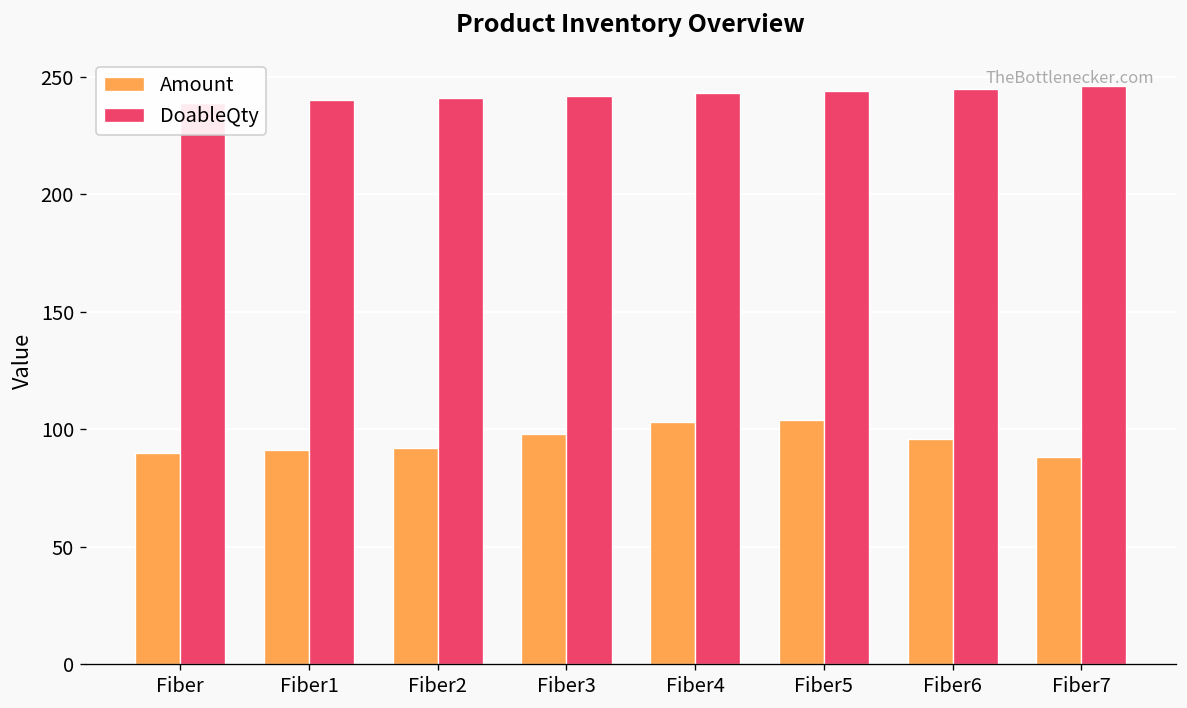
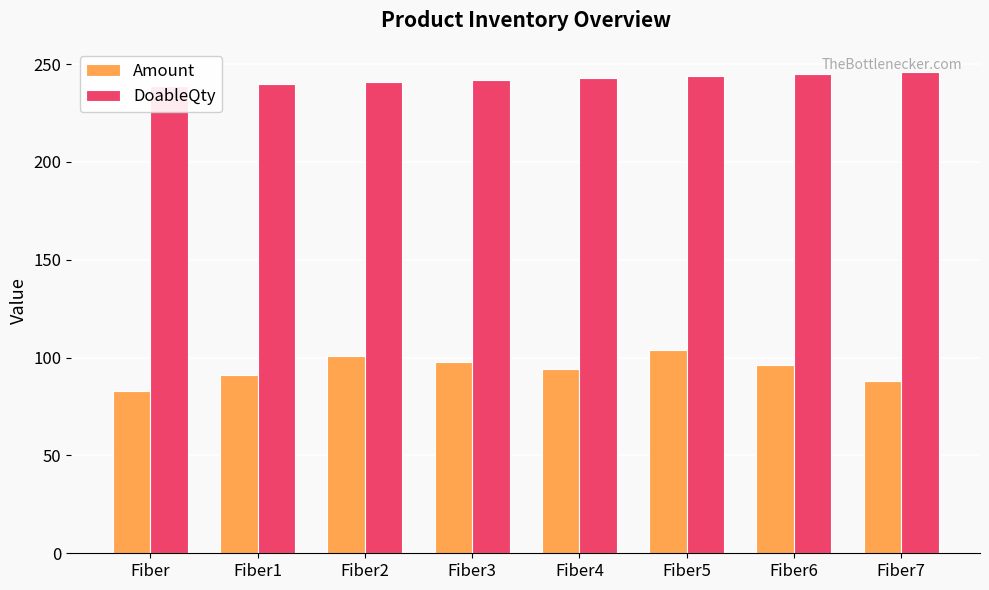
Amount, Fiber: 90 -> 83
Amount, Fiber2: 92 -> 101
Amount, Fiber4: 103 -> 94
